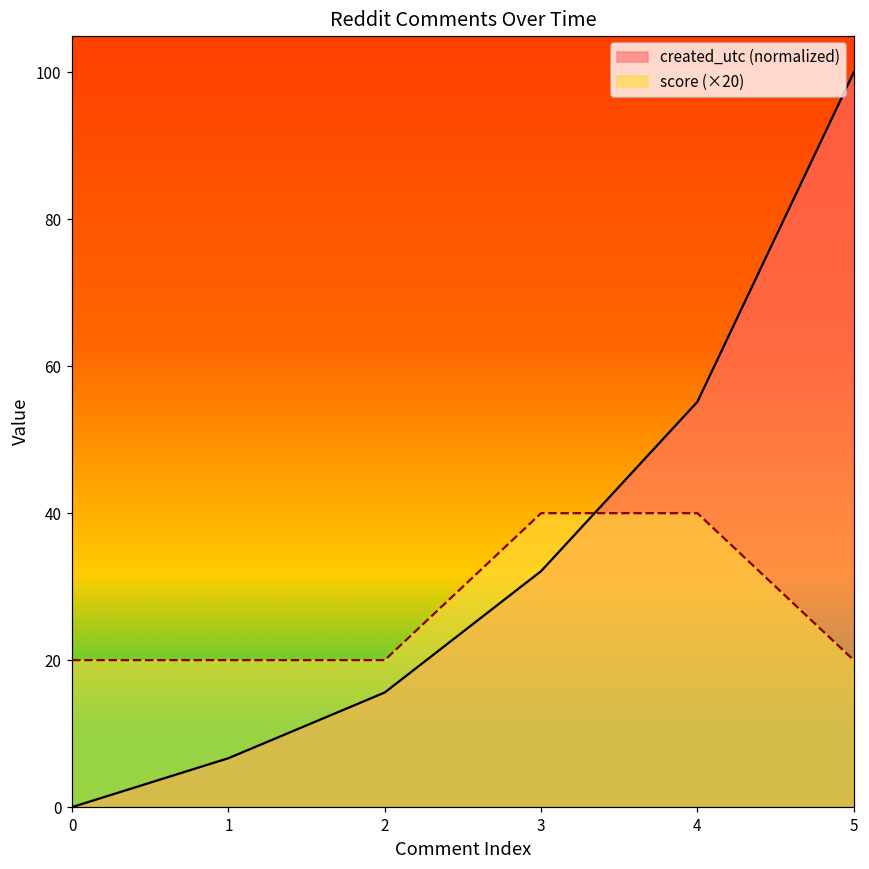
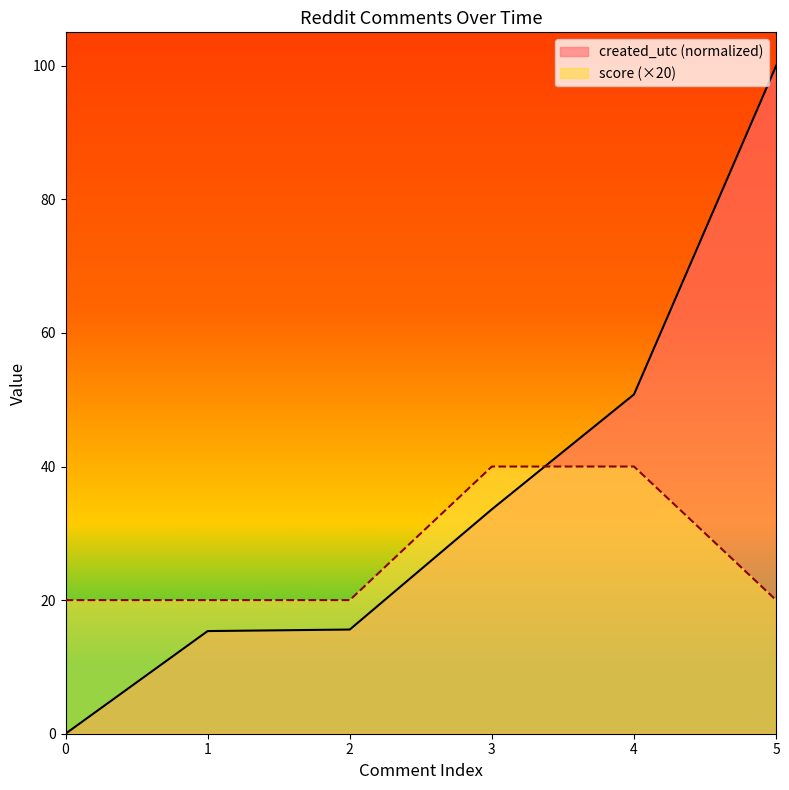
created_utc (normalized), 1: 7 -> 15
created_utc (normalized), 3: 32 -> 34
created_utc (normalized), 4: 55 -> 51
